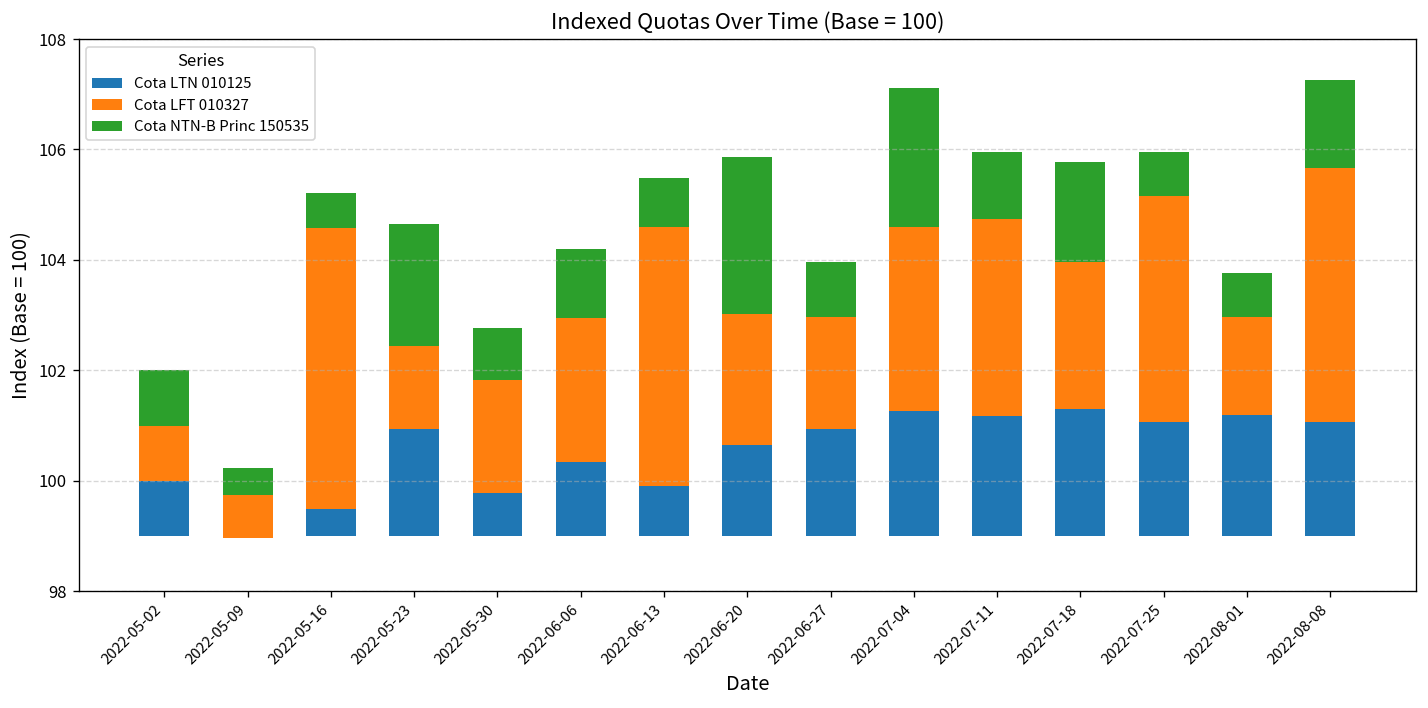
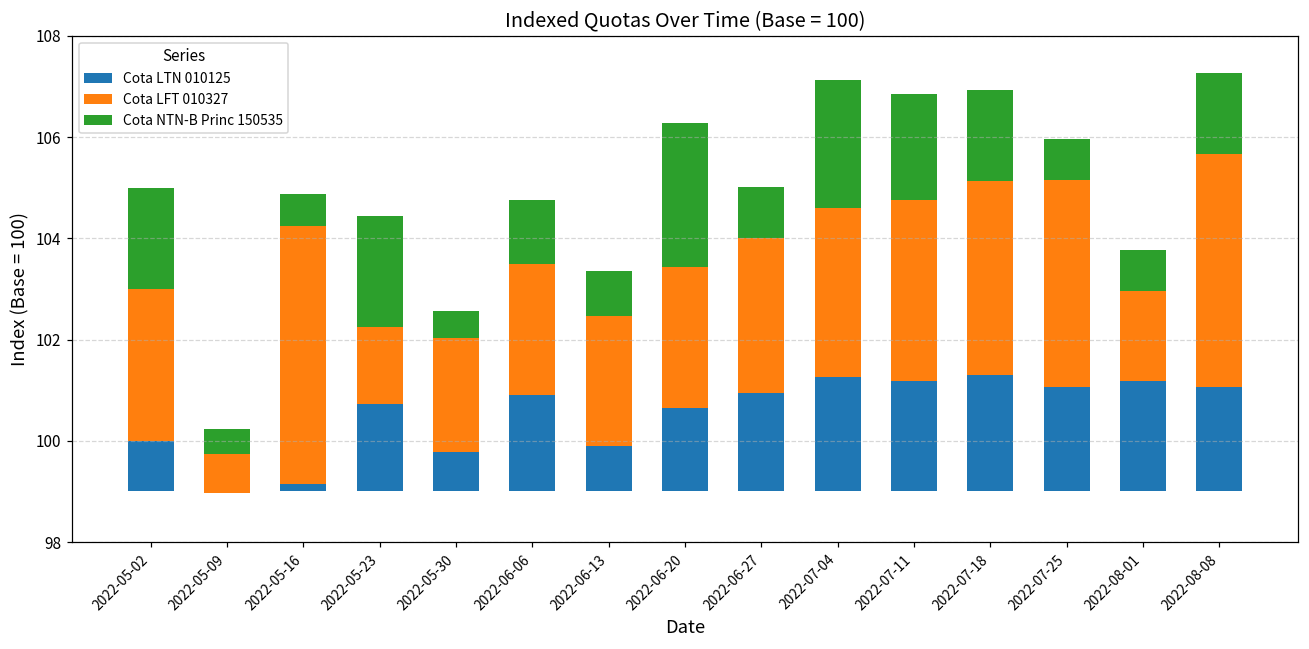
Cota LFT 010327, 2022-05-02: 1.0 -> 3.0
Cota NTN-B Princ 150535, 2022-05-02: 1.0 -> 2.0
Cota LTN 010125, 2022-05-16: 99.5 -> 99.2
Cota LTN 010125, 2022-05-23: 100.9 -> 100.7
Cota LFT 010327, 2022-05-30: 2.0 -> 2.3
Cota NTN-B Princ 150535, 2022-05-30: 0.9 -> 0.5
Cota LTN 010125, 2022-06-06: 100.3 -> 100.9
Cota LFT 010327, 2022-06-13: 4.7 -> 2.6
Cota LFT 010327, 2022-06-20: 2.4 -> 2.8
Cota LFT 010327, 2022-06-27: 2.0 -> 3.1
Cota NTN-B Princ 150535, 2022-07-11: 1.2 -> 2.1
Cota LFT 010327, 2022-07-18: 2.7 -> 3.8
